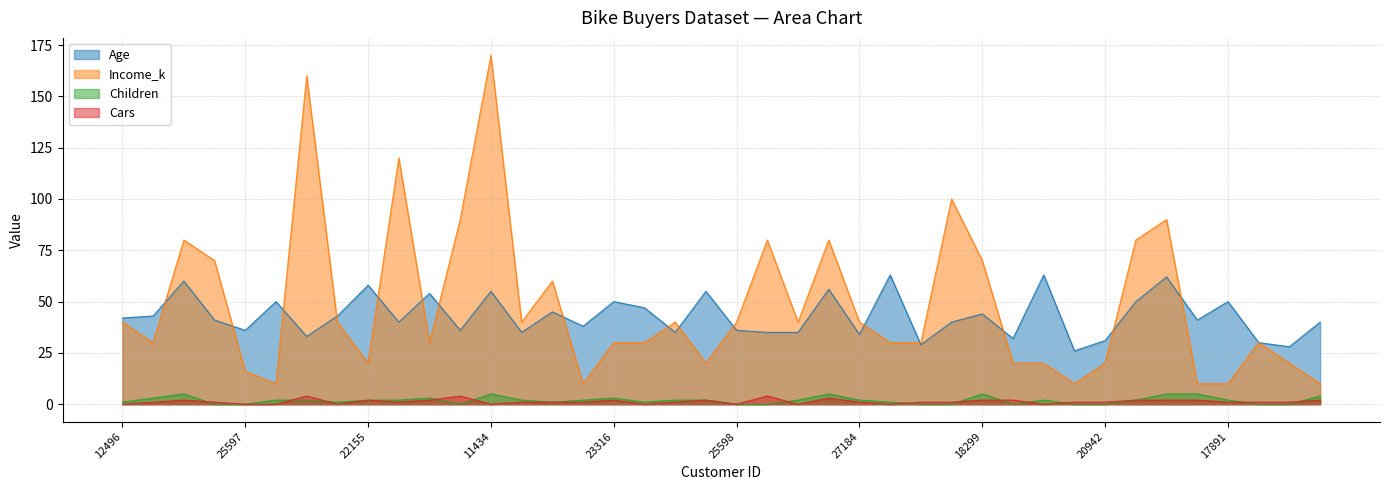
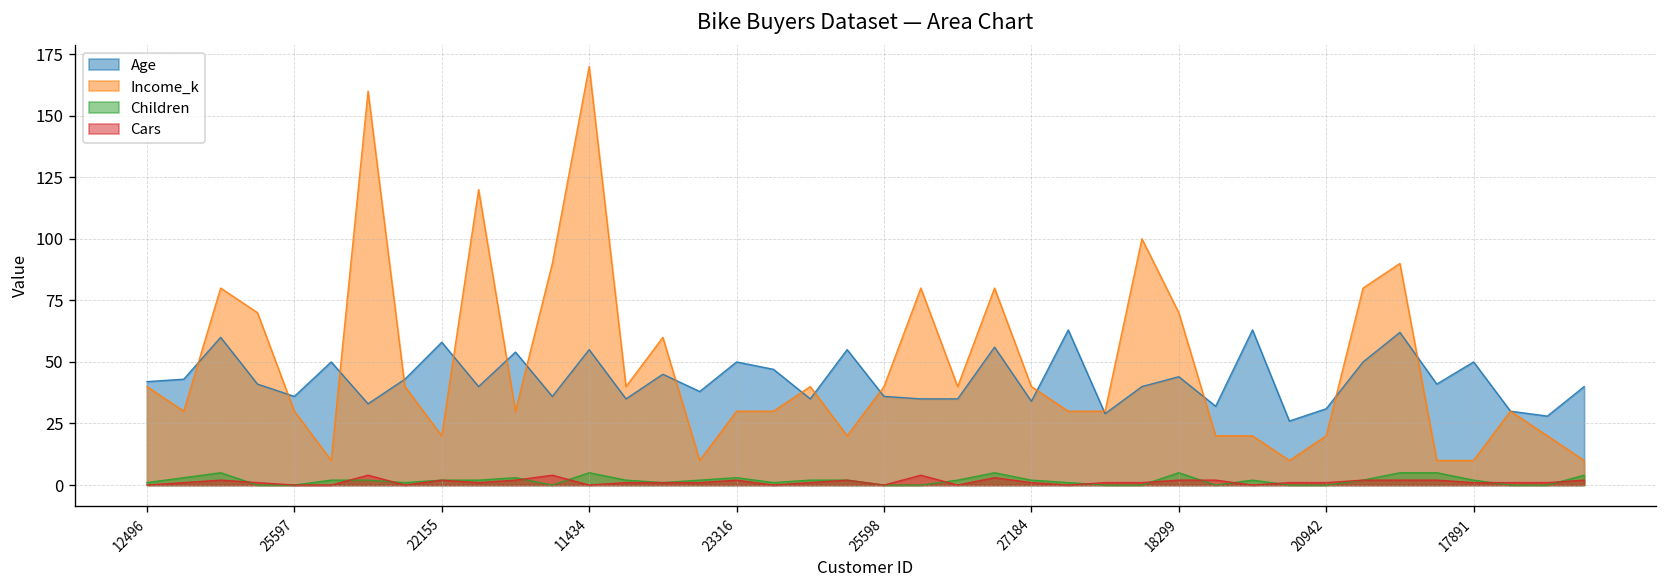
Income_k, 25597: 16 -> 30
